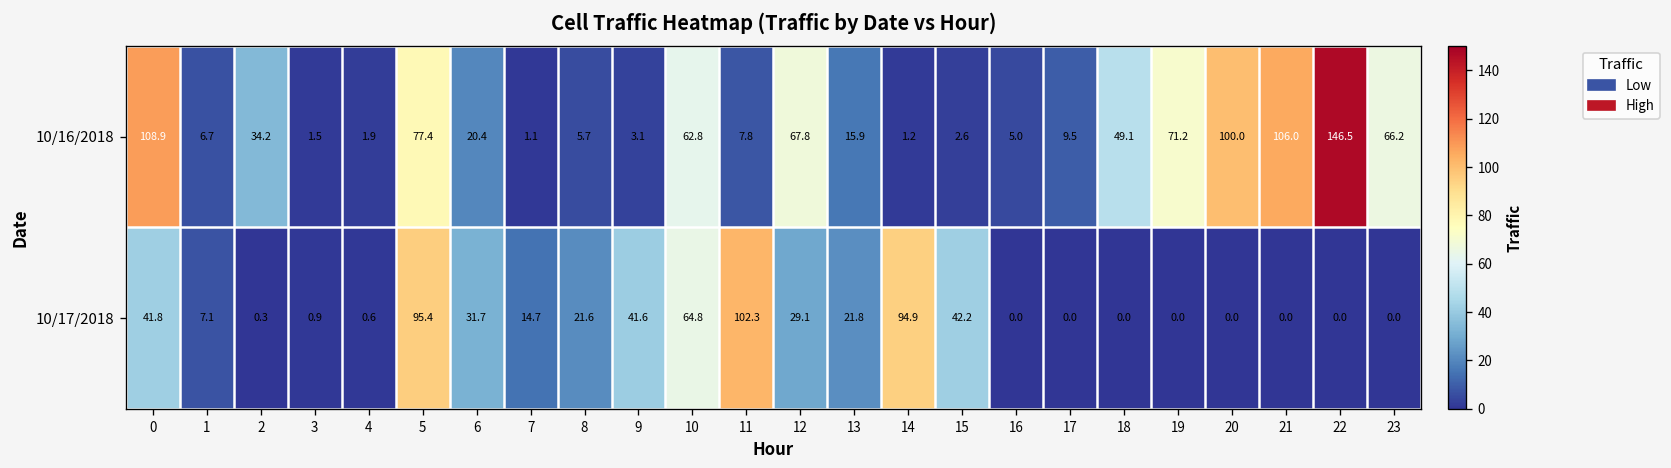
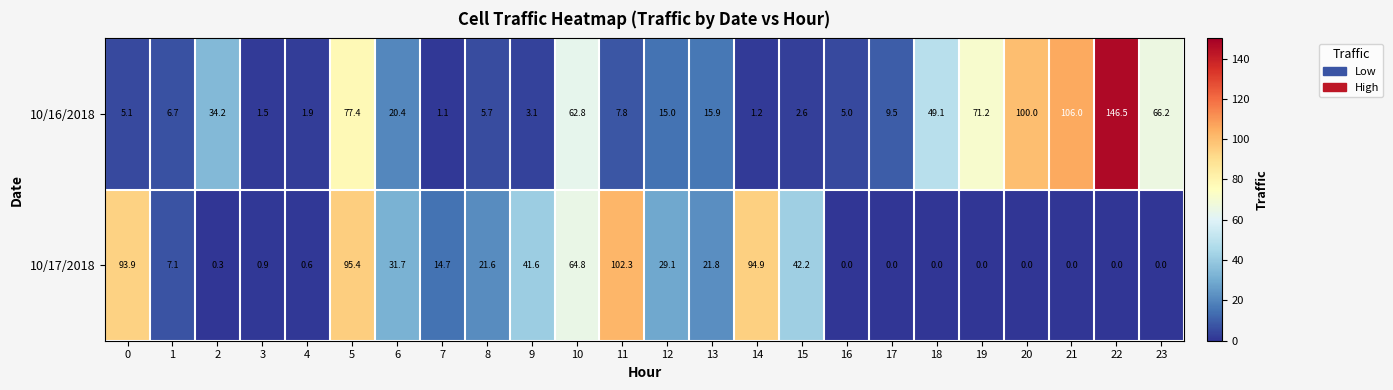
10/16/2018, 0: 108.9 -> 5.1
10/16/2018, 12: 67.8 -> 15.0
10/17/2018, 0: 41.8 -> 93.9
